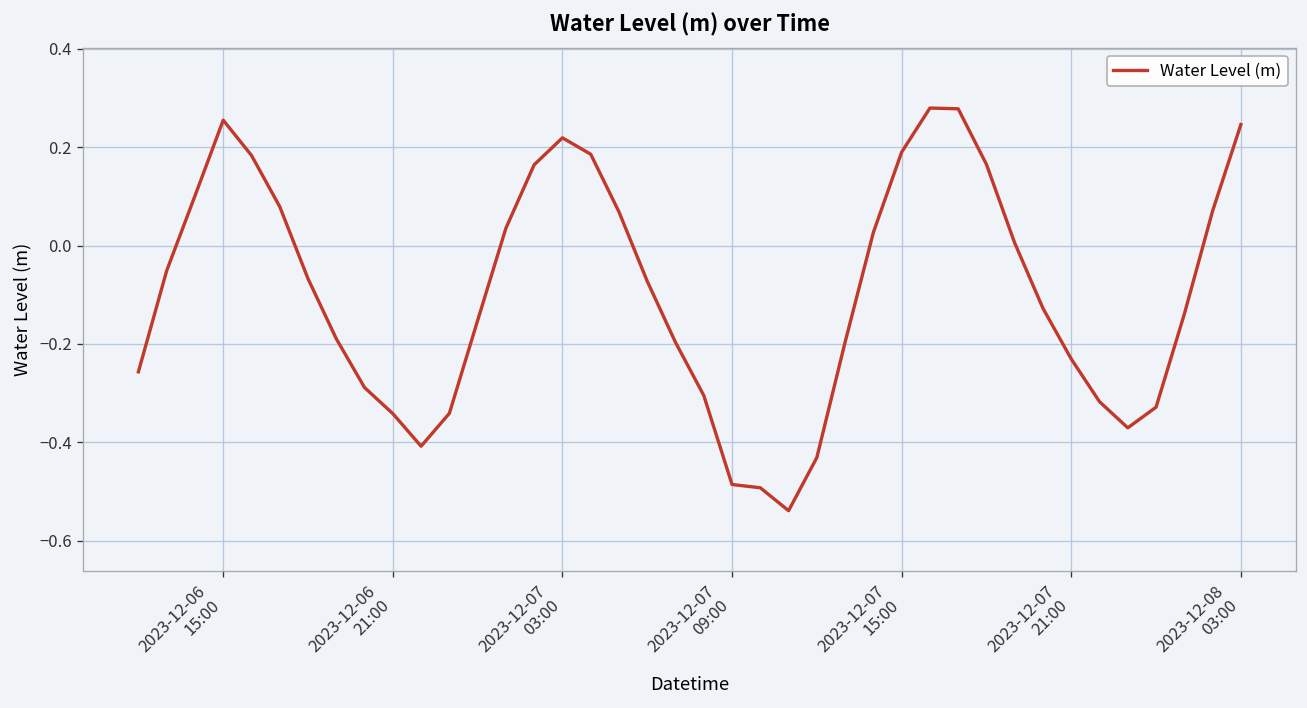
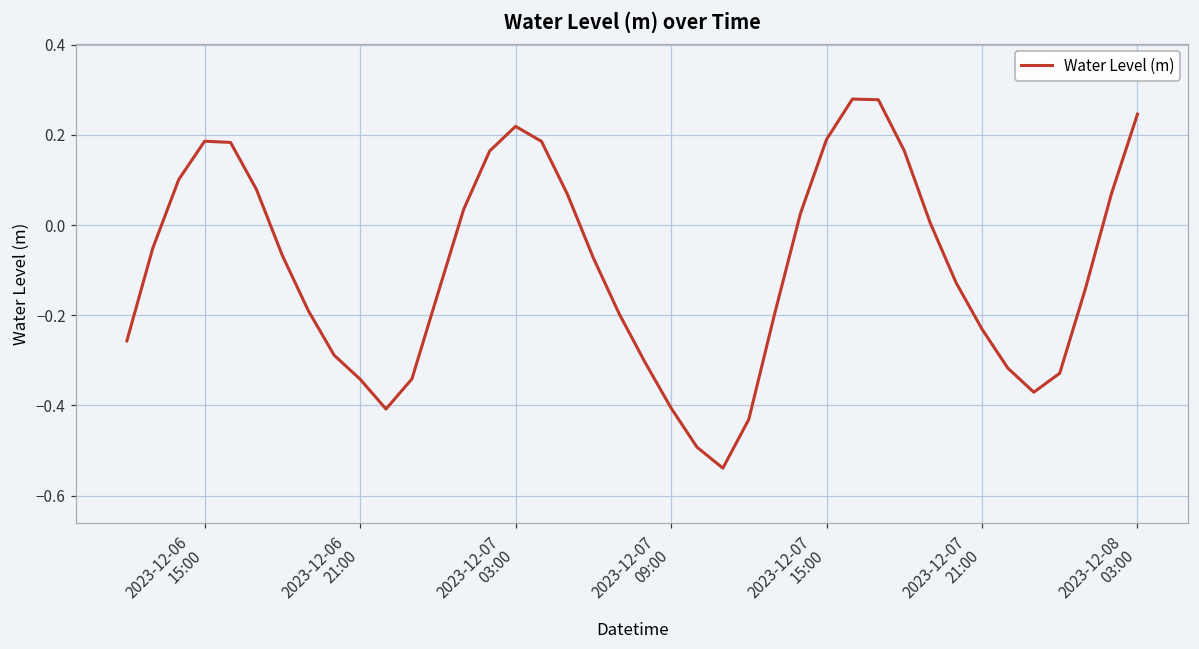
2023-12-06 15:00: 0.25 -> 0.19
2023-12-07 09:00: -0.49 -> -0.41
